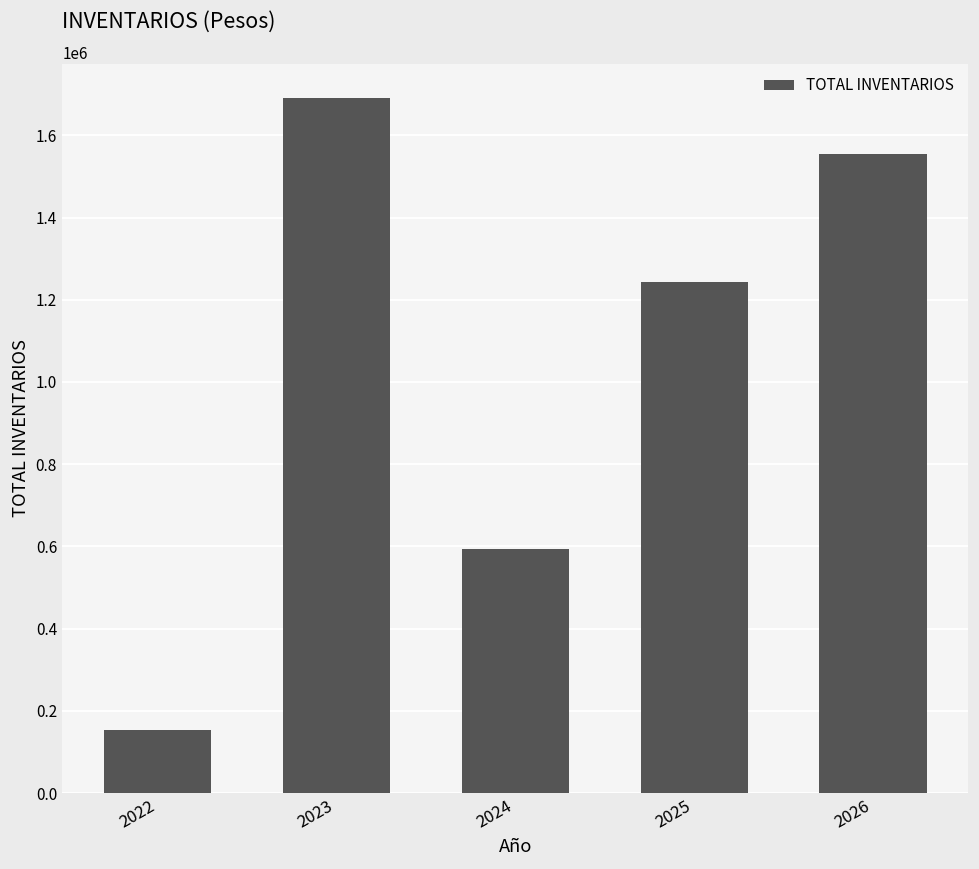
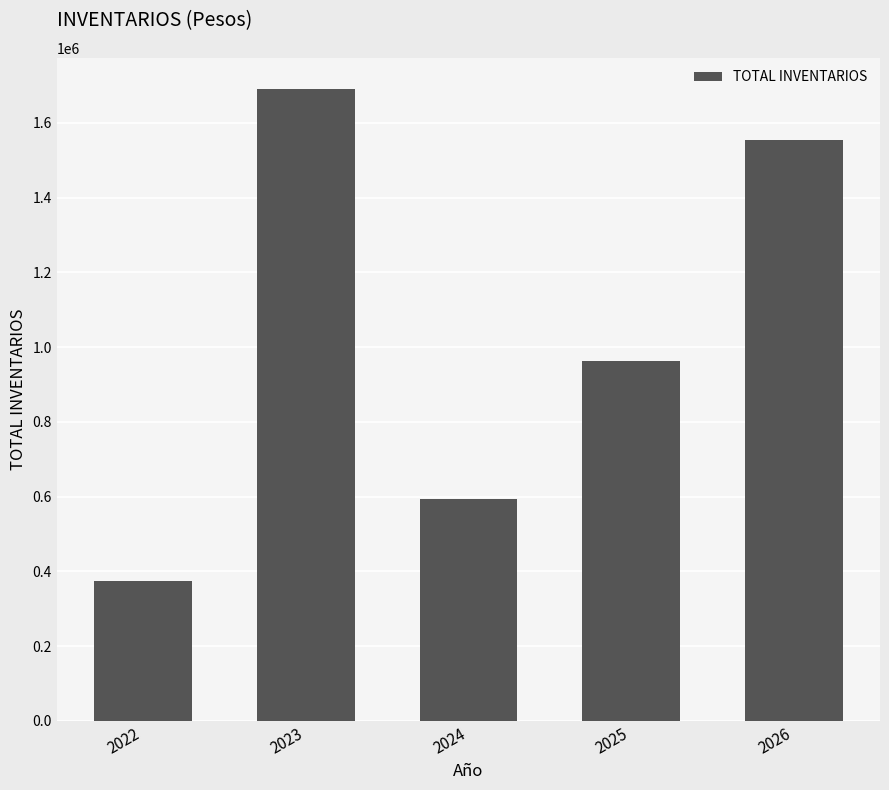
2022: 150000 -> 380000
2025: 1240000 -> 960000
